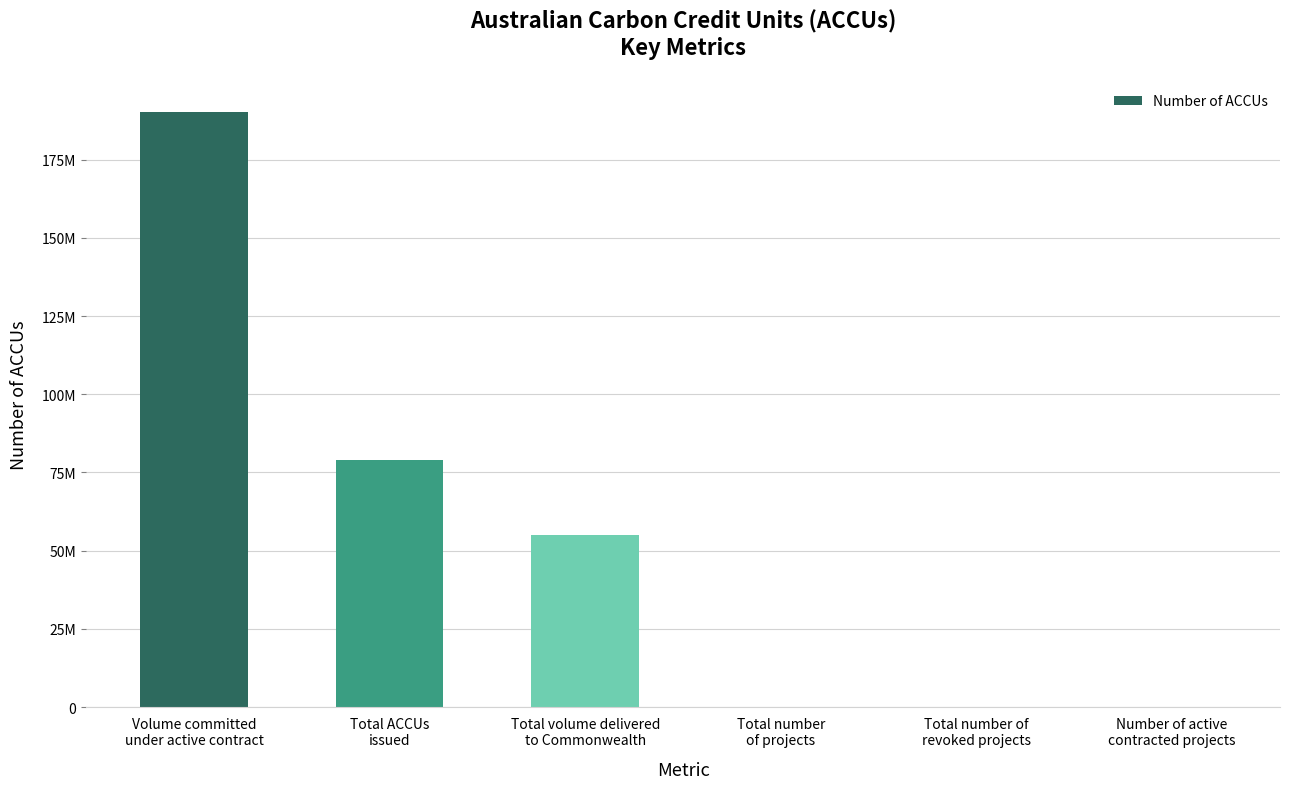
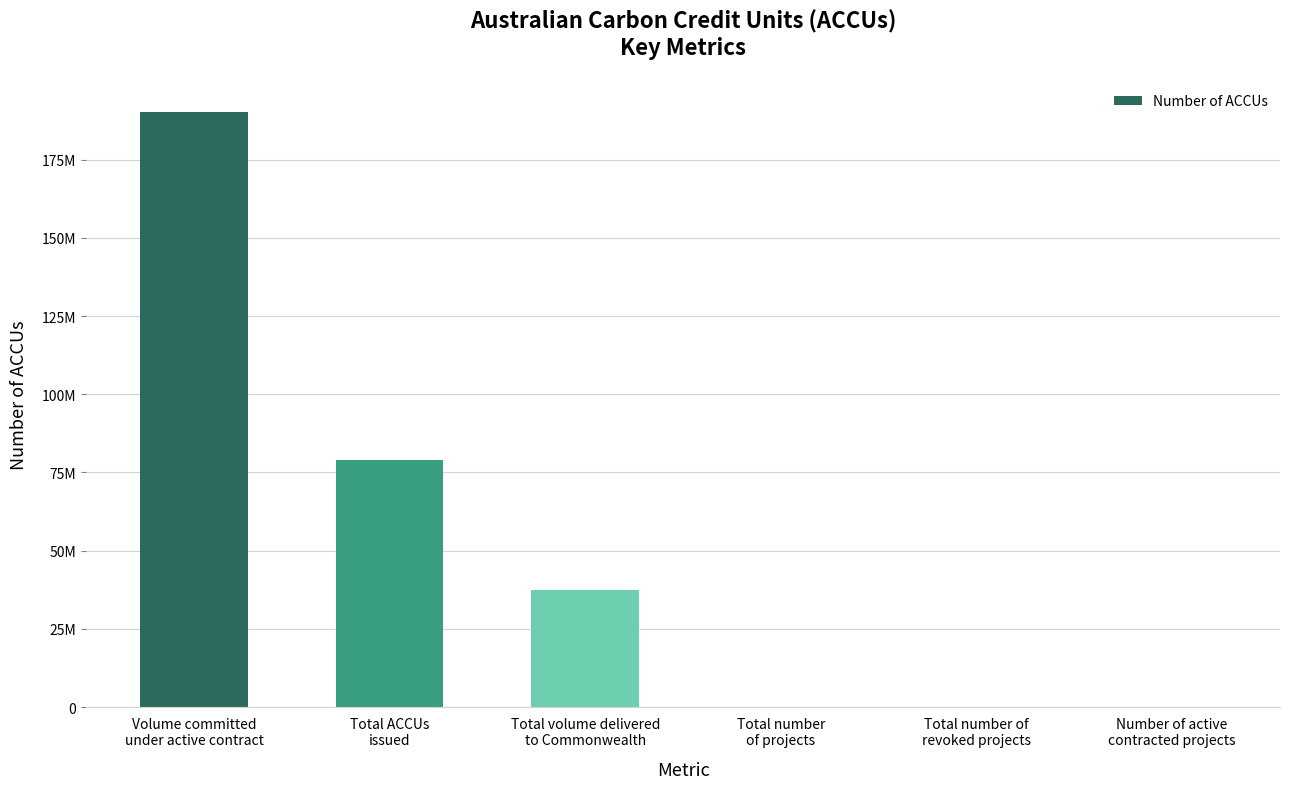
Total volume delivered to Commonwealth: 55000000 -> 38000000
